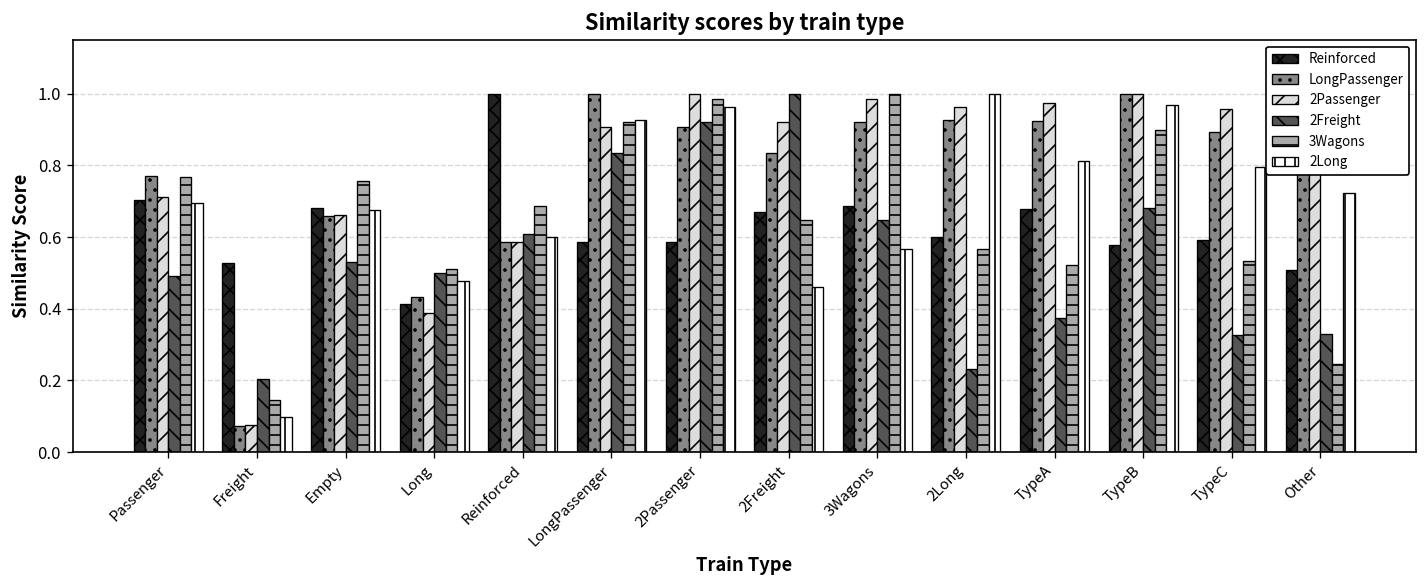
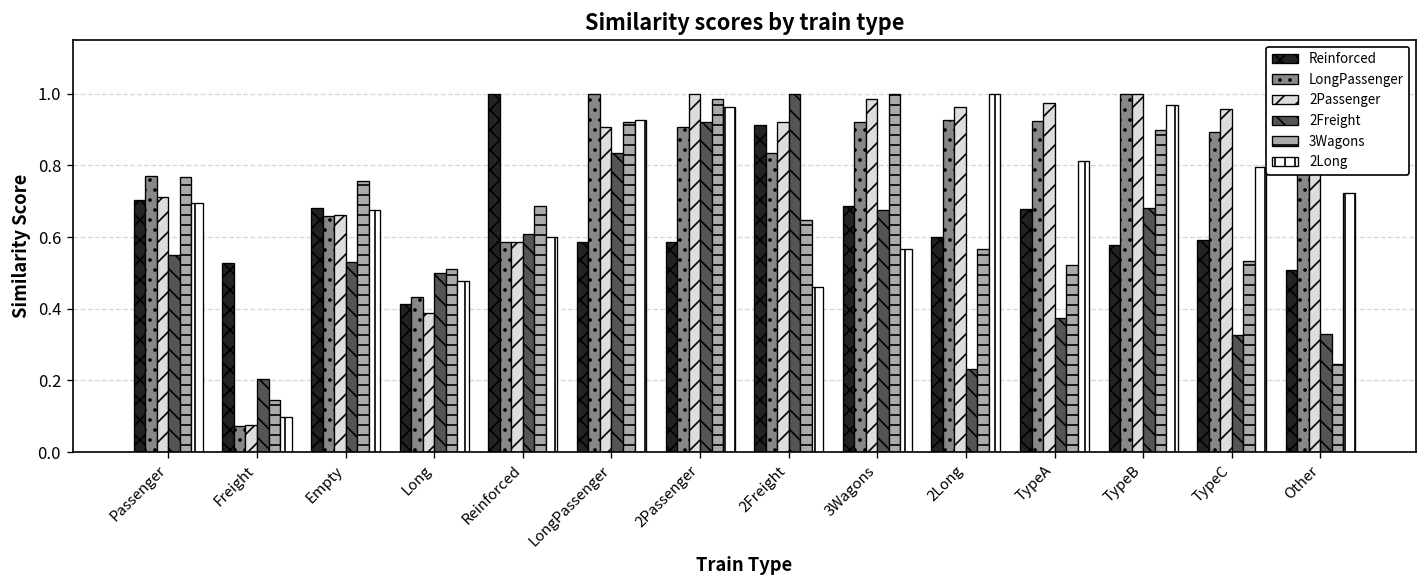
2Freight, Passenger: 0.49 -> 0.55
Reinforced, 2Freight: 0.67 -> 0.91
2Freight, 3Wagons: 0.65 -> 0.68
